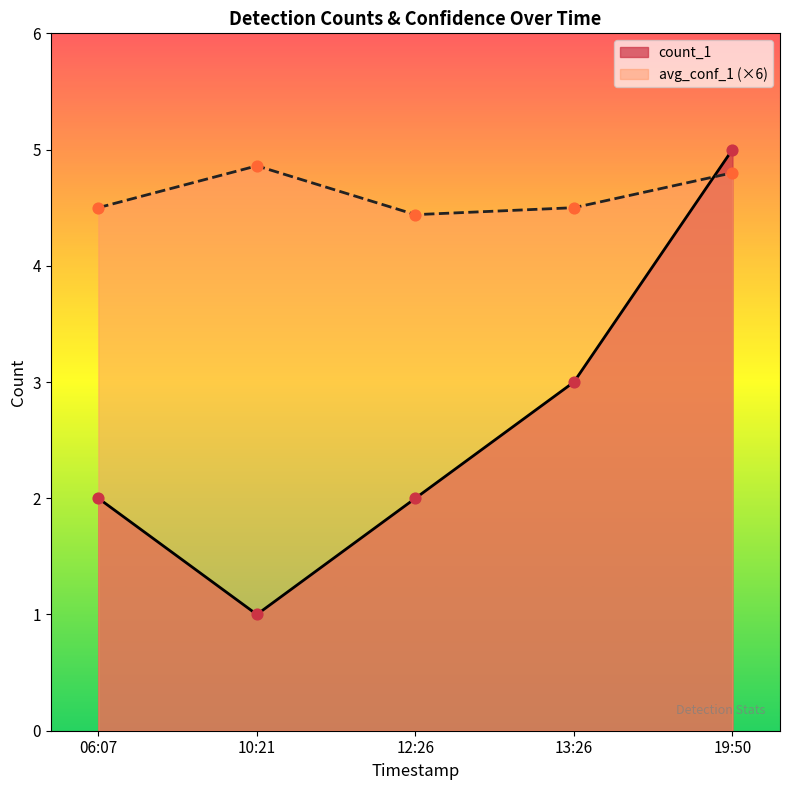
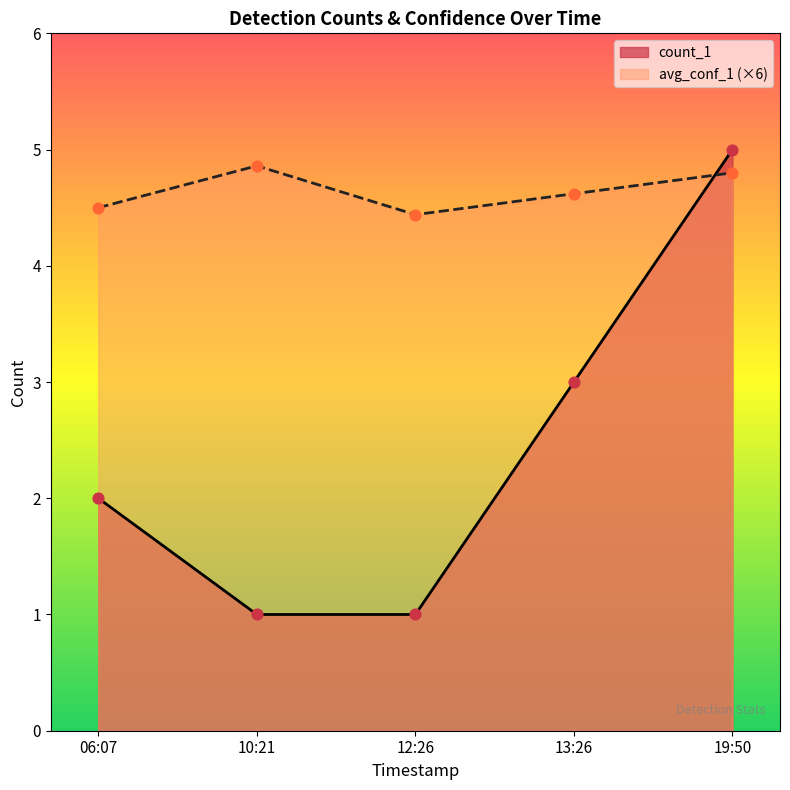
count_1, 12:26: 2 -> 1
avg_conf_1 (×6), 13:26: 4.50 -> 4.62
